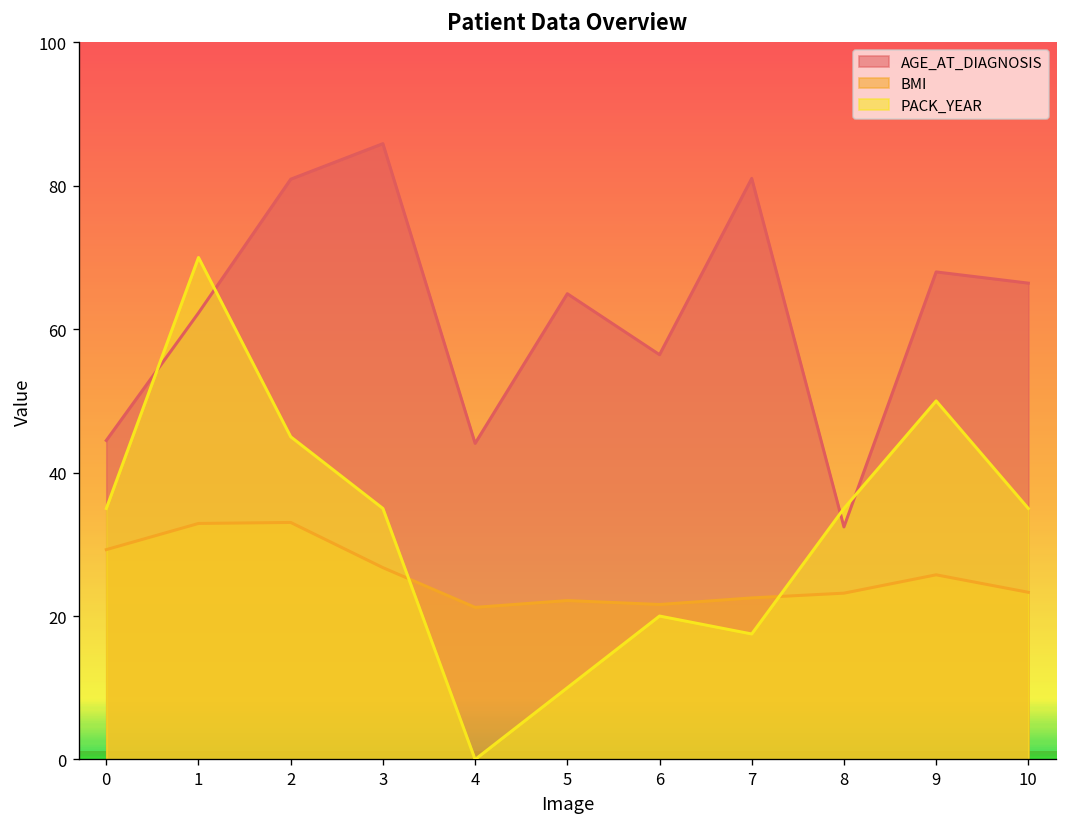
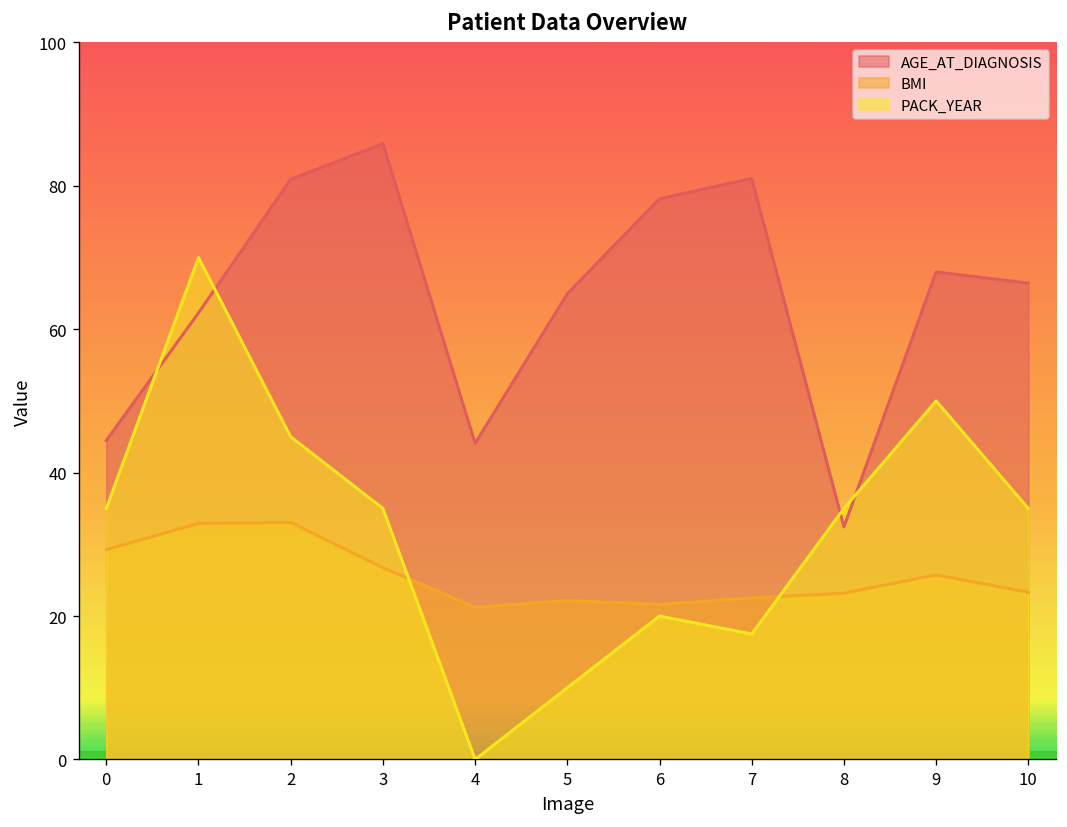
AGE_AT_DIAGNOSIS, 6: 56 -> 78
